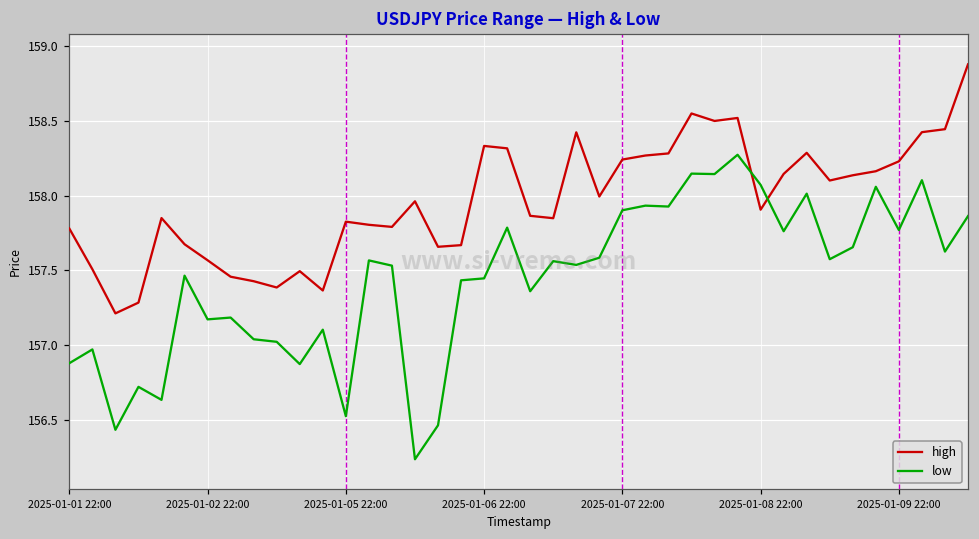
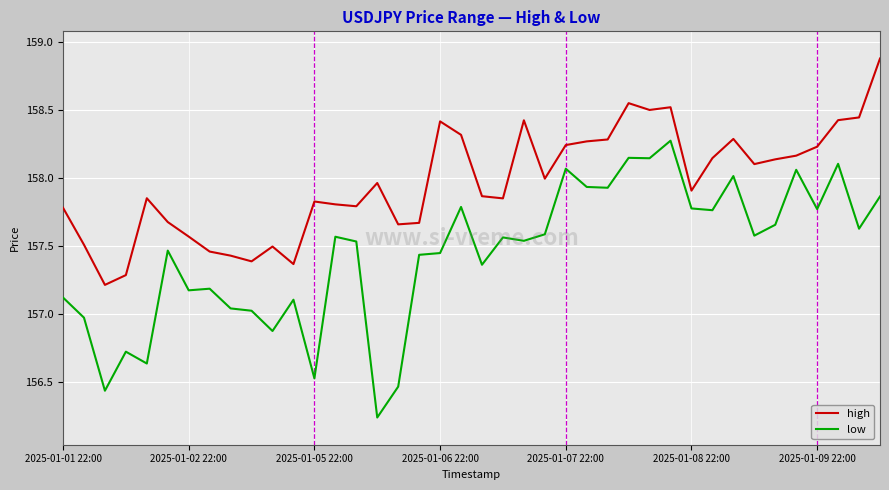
low, 2025-01-01 22:00: 156.88 -> 157.12
high, 2025-01-06 22:00: 158.33 -> 158.42
low, 2025-01-07 22:00: 157.90 -> 158.07
low, 2025-01-08 22:00: 158.07 -> 157.78
